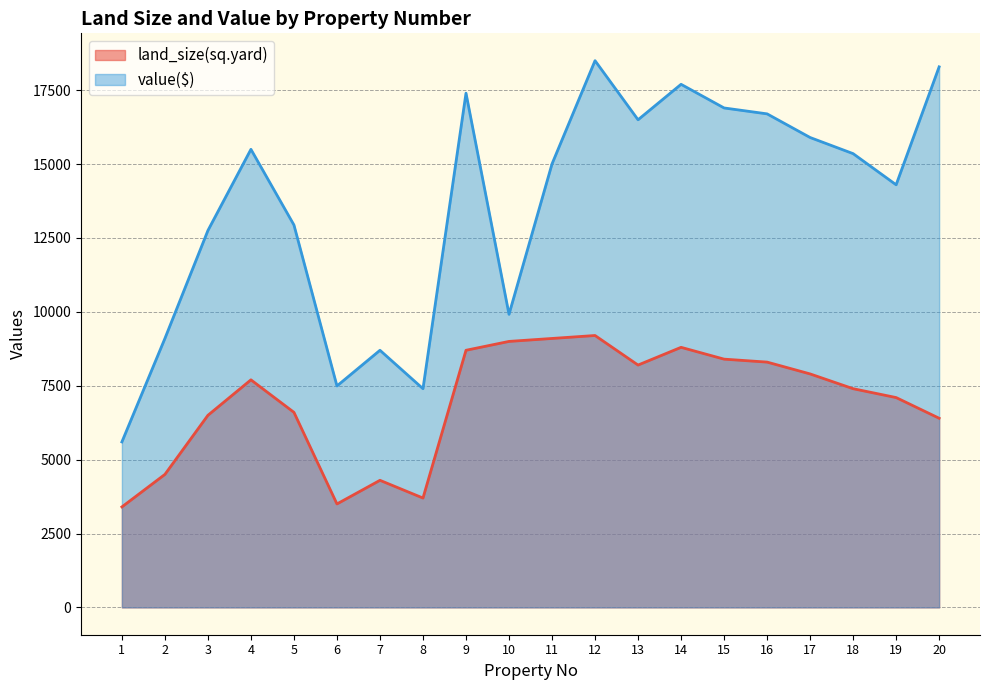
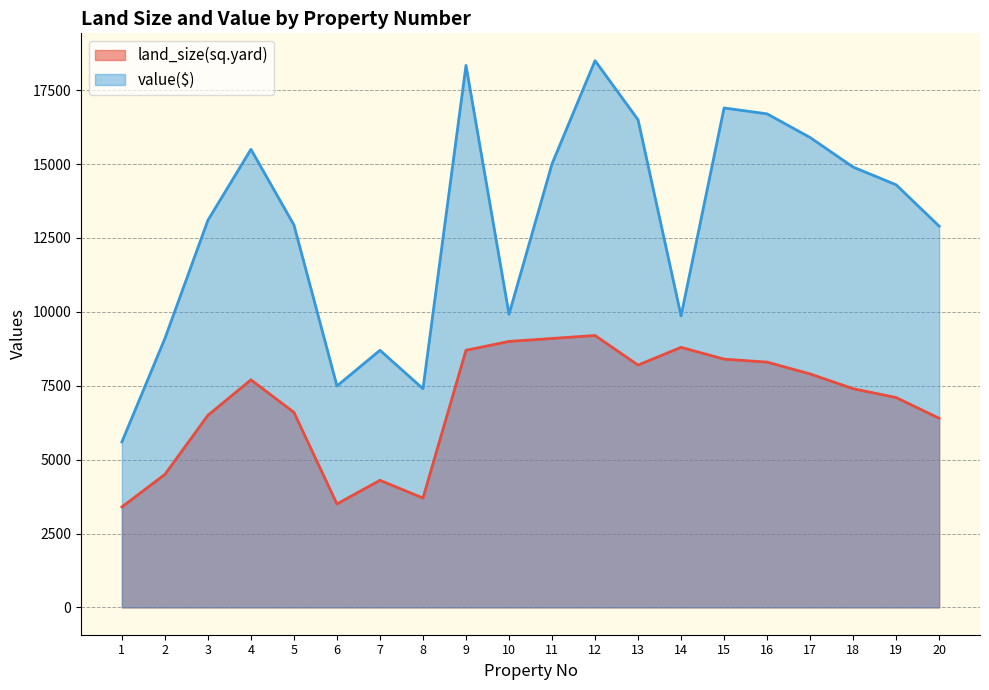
value($), 3: 12800 -> 13100
value($), 9: 17400 -> 18300
value($), 14: 17700 -> 9900
value($), 18: 15400 -> 14900
value($), 20: 18300 -> 12900
